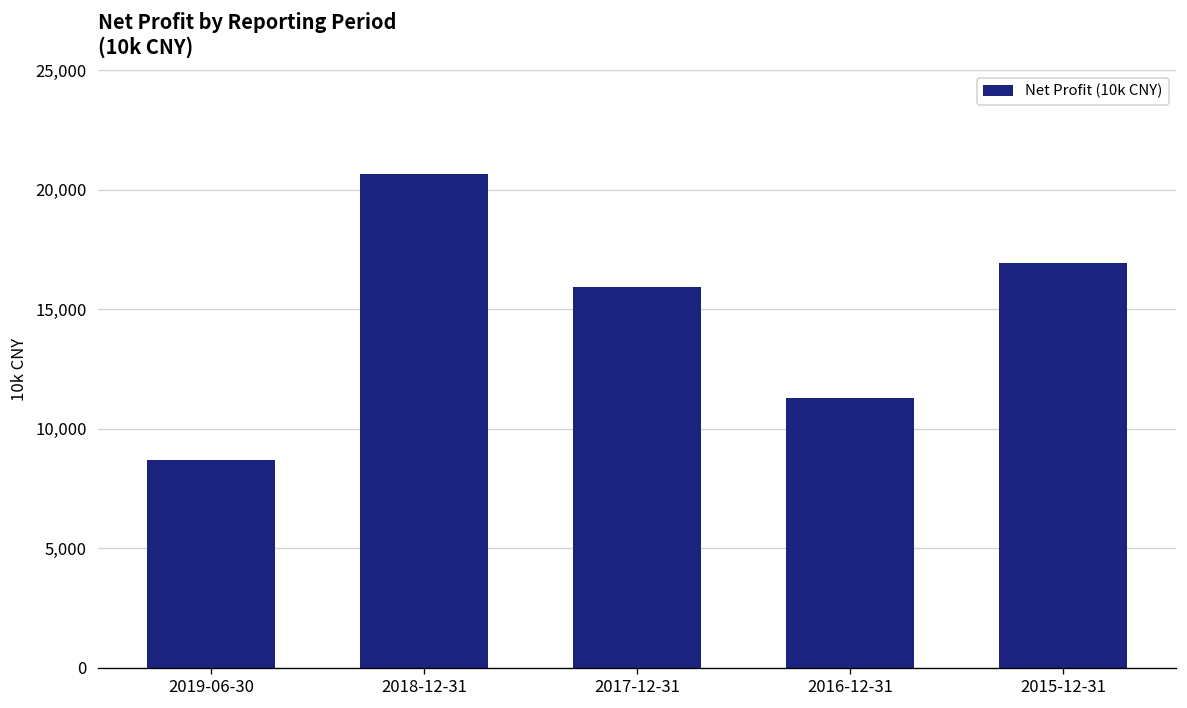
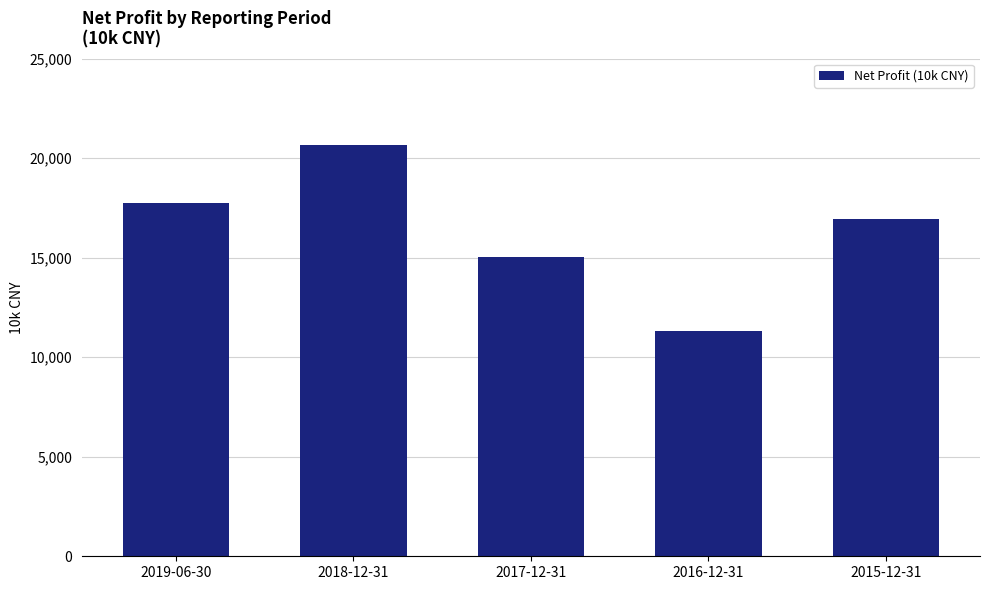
2019-06-30: 8,700 -> 17,800
2017-12-31: 16,000 -> 15,100
